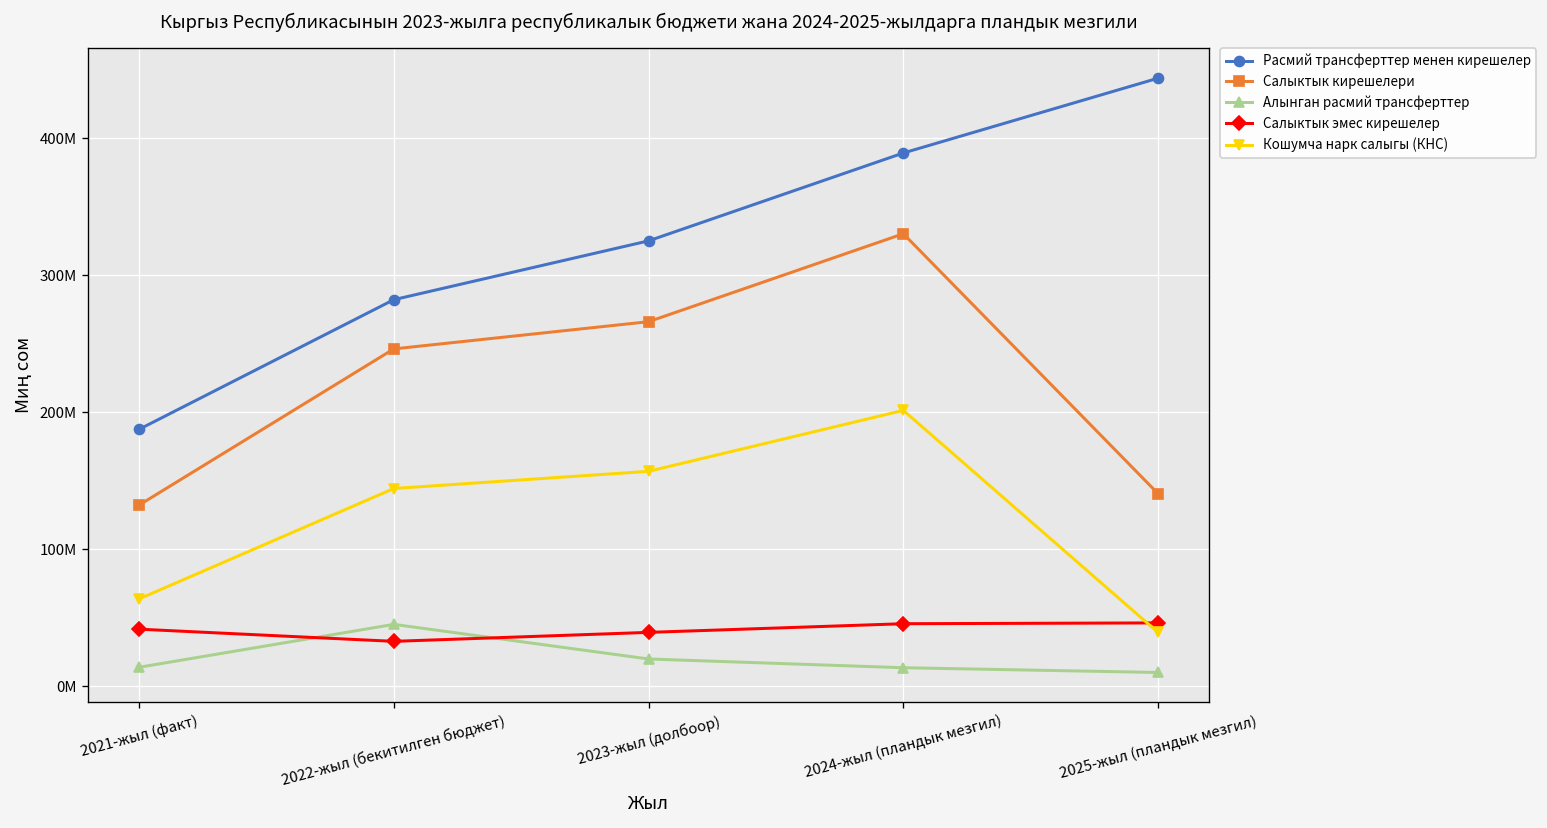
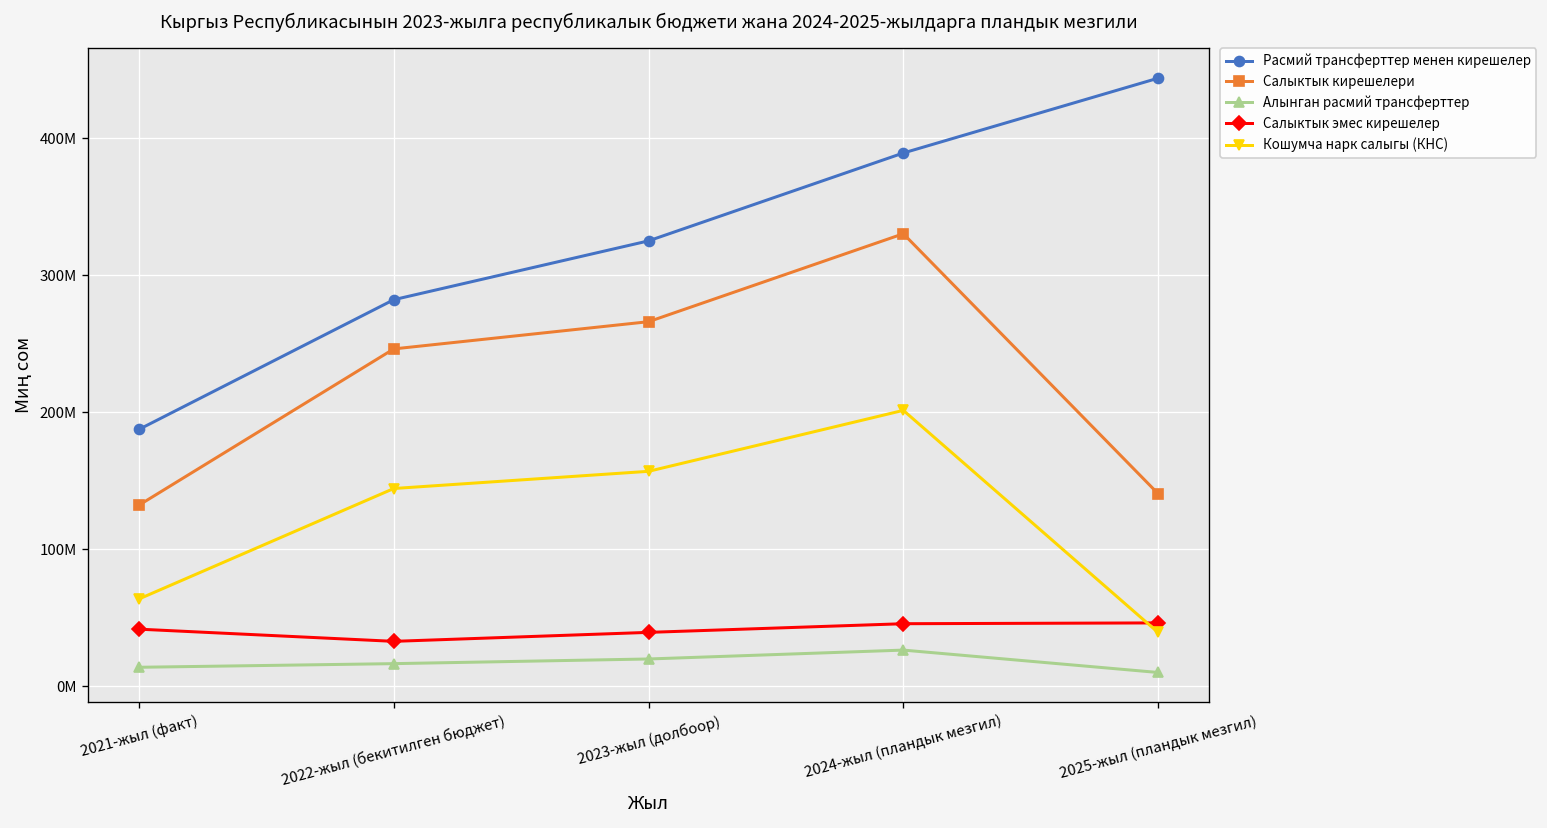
Алынган расмий трансферттер, 2022-жыл (бекитилген бюджет): 45000000 -> 16000000
Алынган расмий трансферттер, 2024-жыл (пландык мезгил): 13000000 -> 26000000
